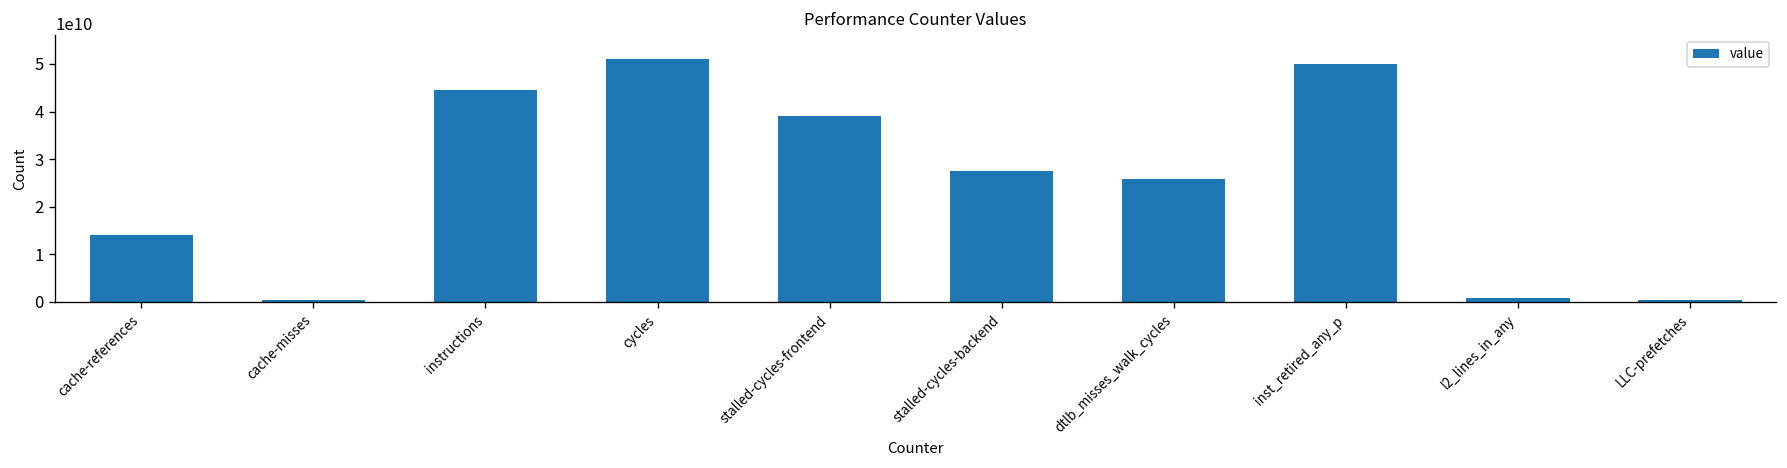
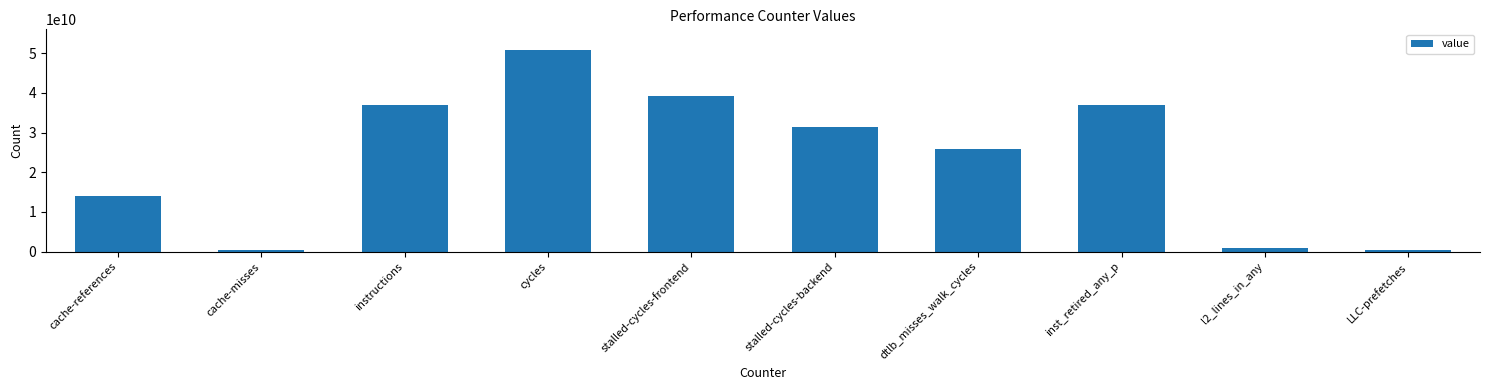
instructions: 45000000000 -> 37000000000
stalled-cycles-backend: 28000000000 -> 31000000000
inst_retired_any_p: 50000000000 -> 37000000000
